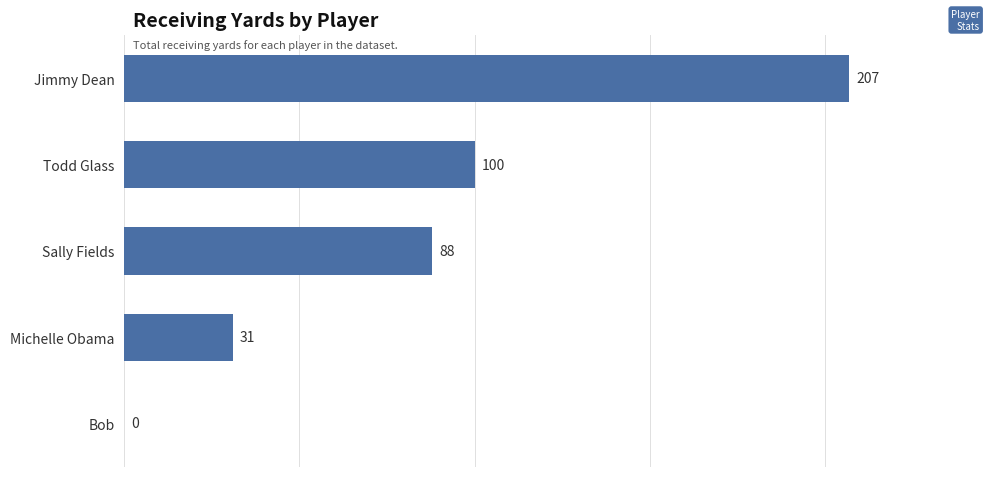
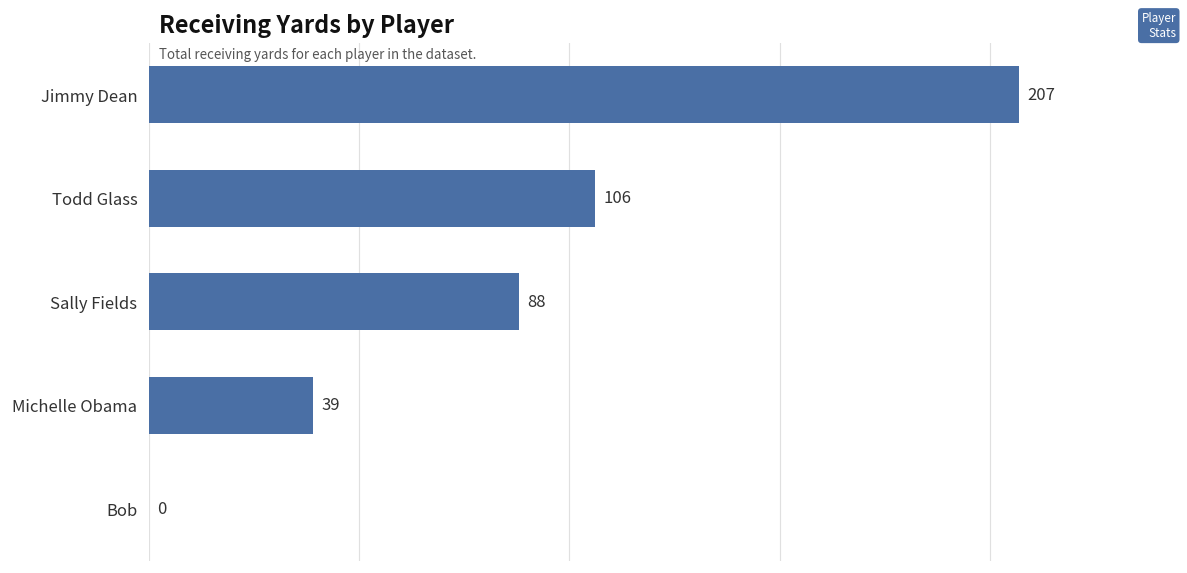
Todd Glass: 100 -> 106
Michelle Obama: 31 -> 39
